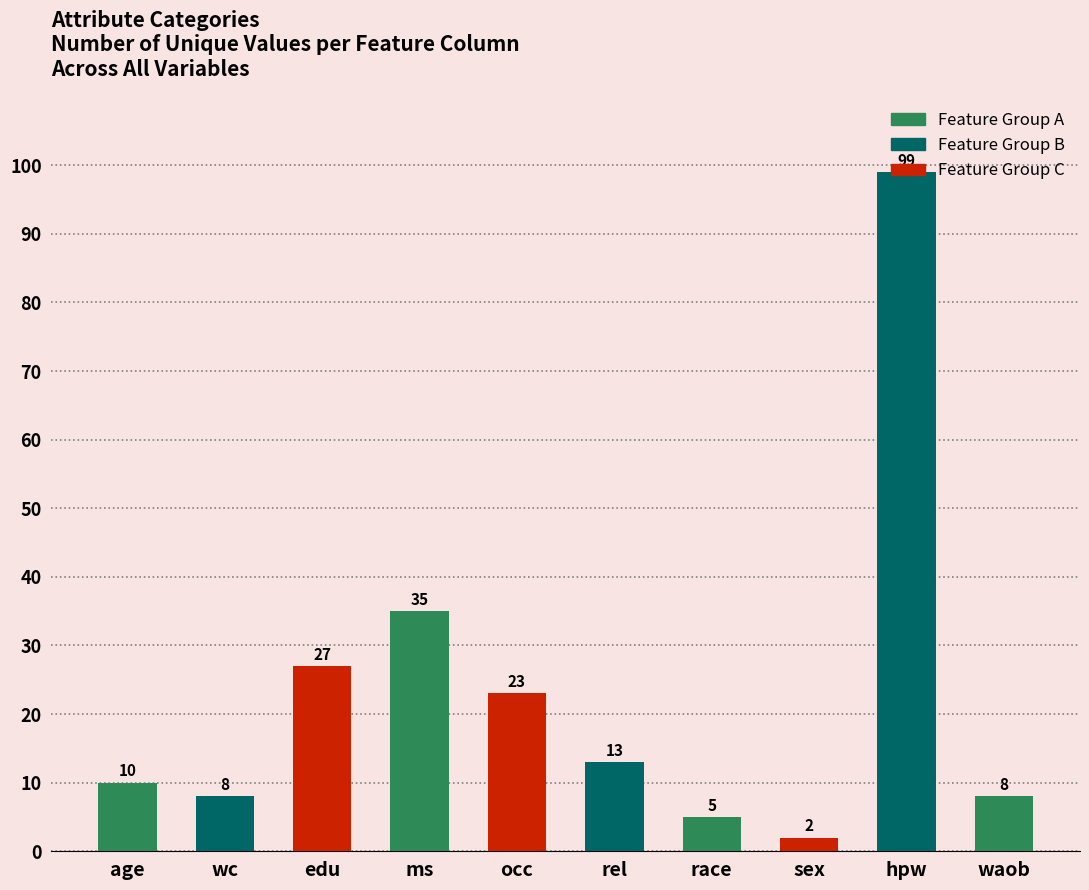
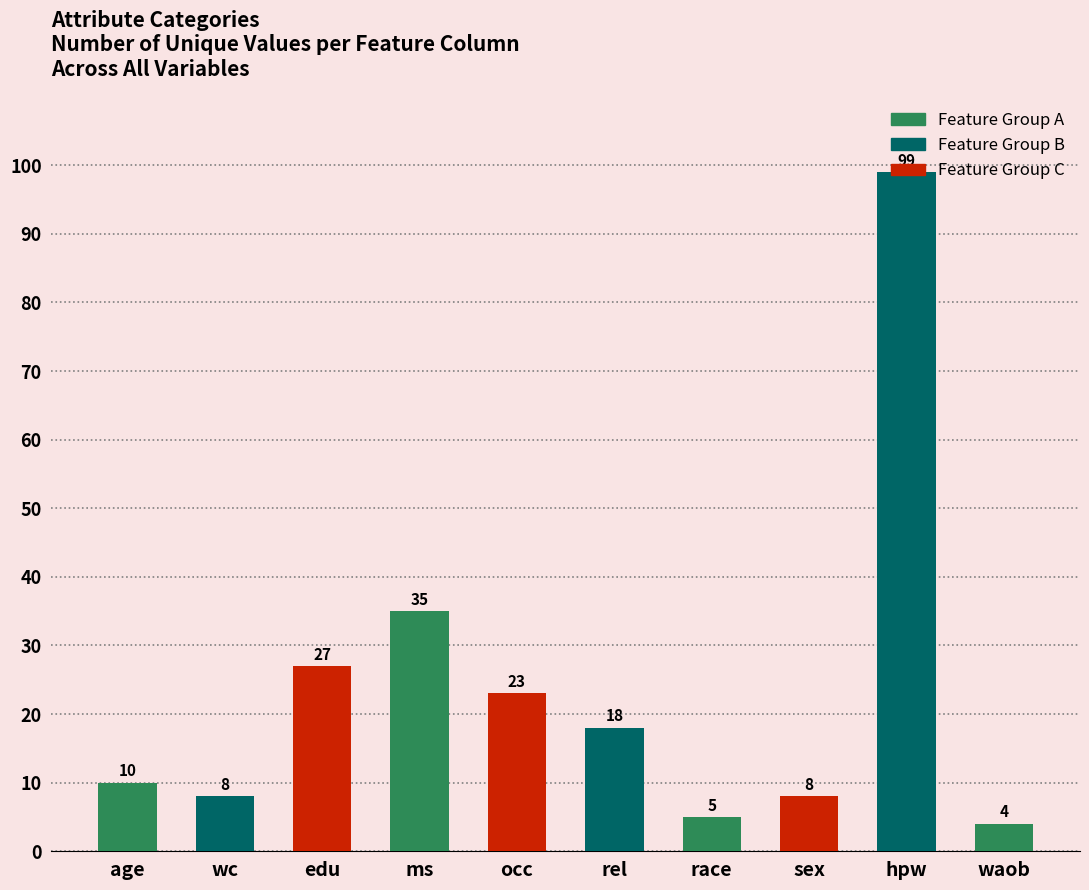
rel: 13 -> 18
sex: 2 -> 8
waob: 8 -> 4
